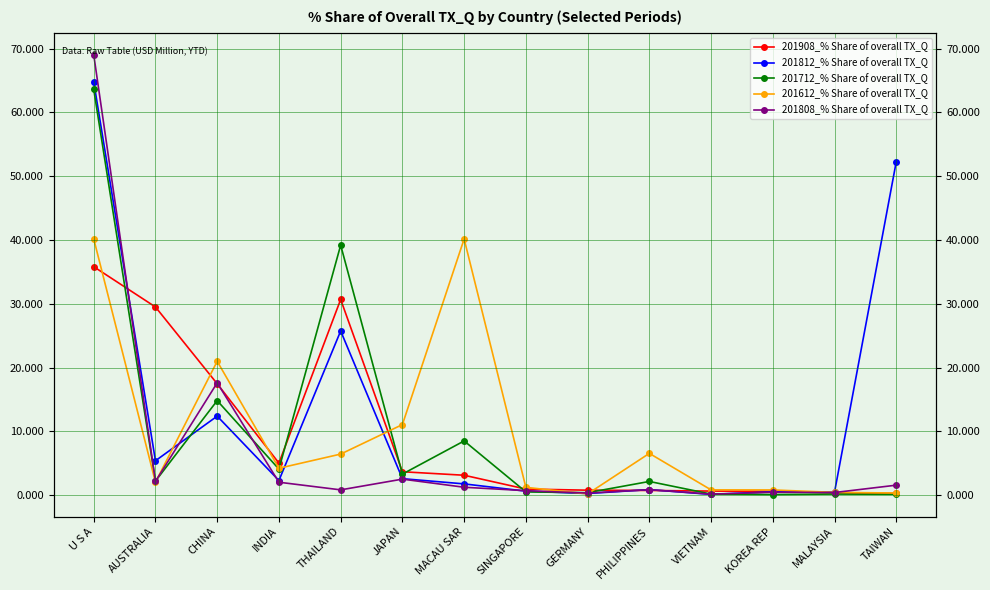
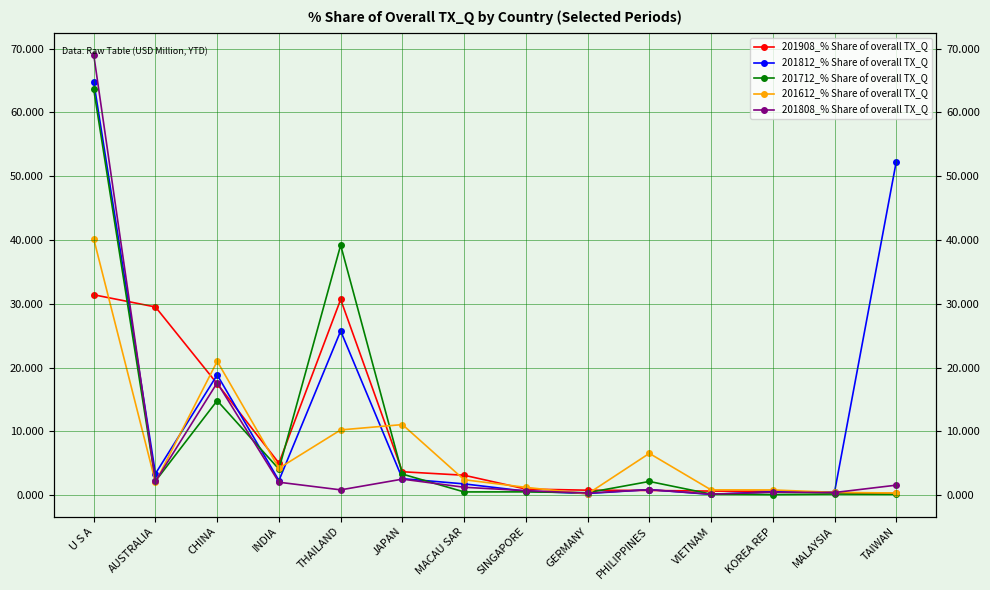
201908_% Share of overall TX_Q, U S A: 36 -> 31
201812_% Share of overall TX_Q, AUSTRALIA: 5 -> 3
201812_% Share of overall TX_Q, CHINA: 12 -> 19
201612_% Share of overall TX_Q, THAILAND: 6 -> 10
201712_% Share of overall TX_Q, MACAU SAR: 8 -> 0
201612_% Share of overall TX_Q, MACAU SAR: 40 -> 2
